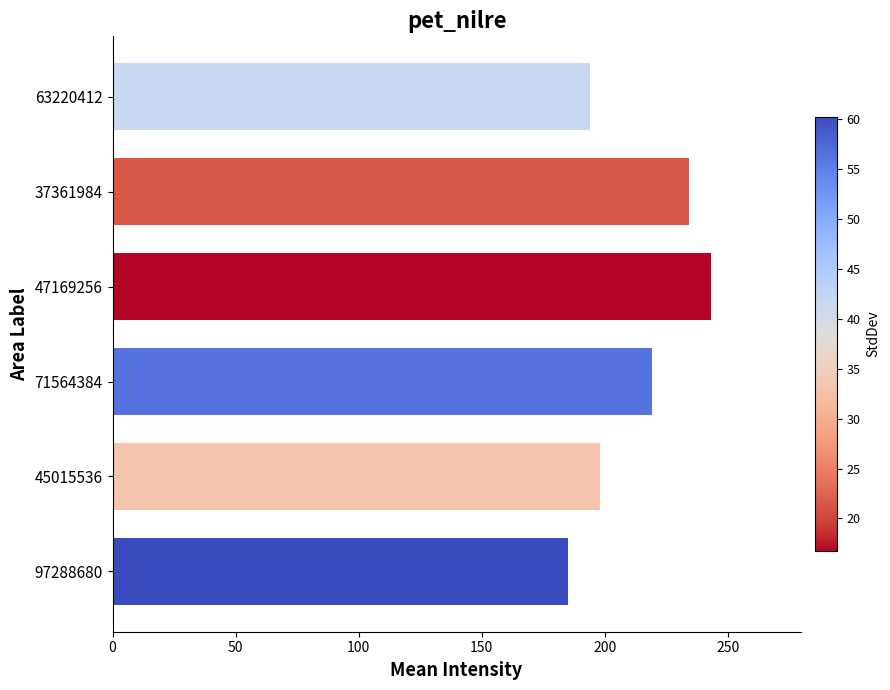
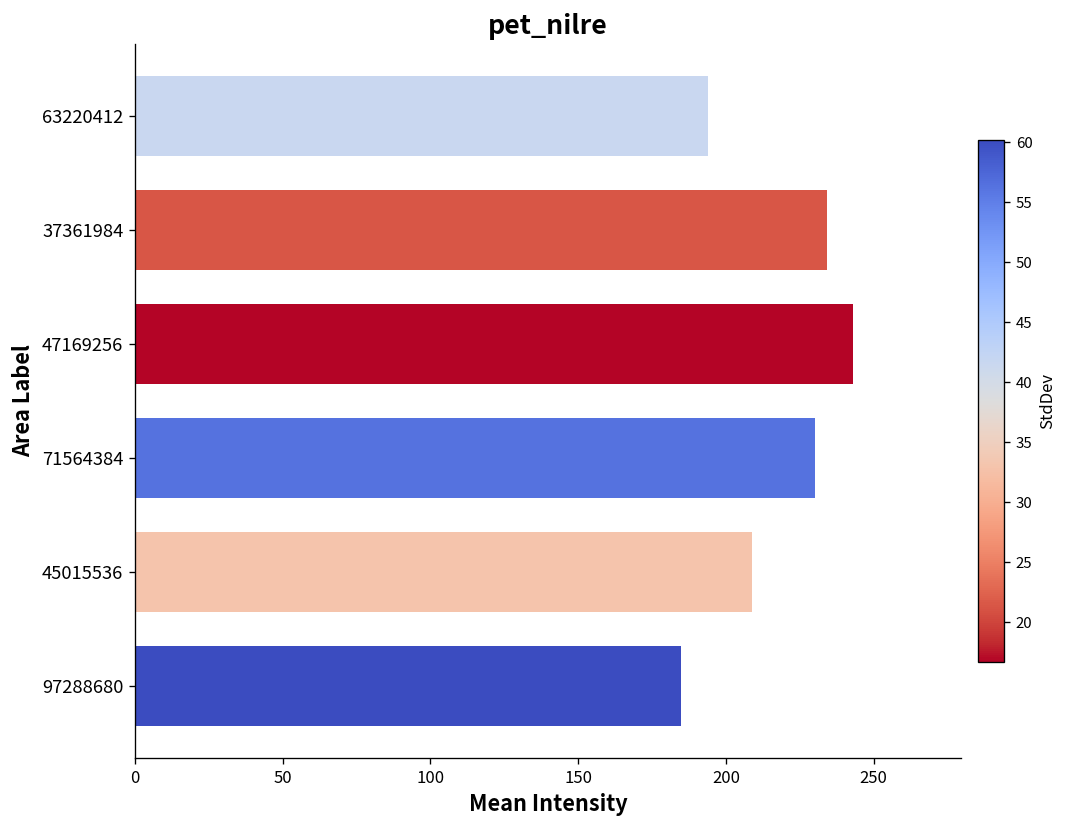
71564384: 219 -> 230
45015536: 198 -> 209
